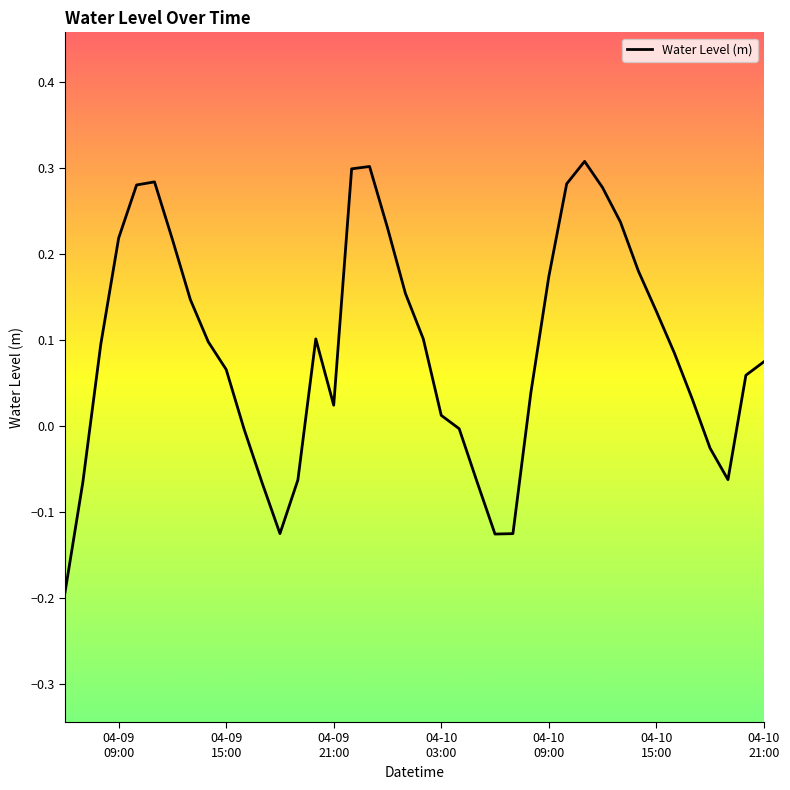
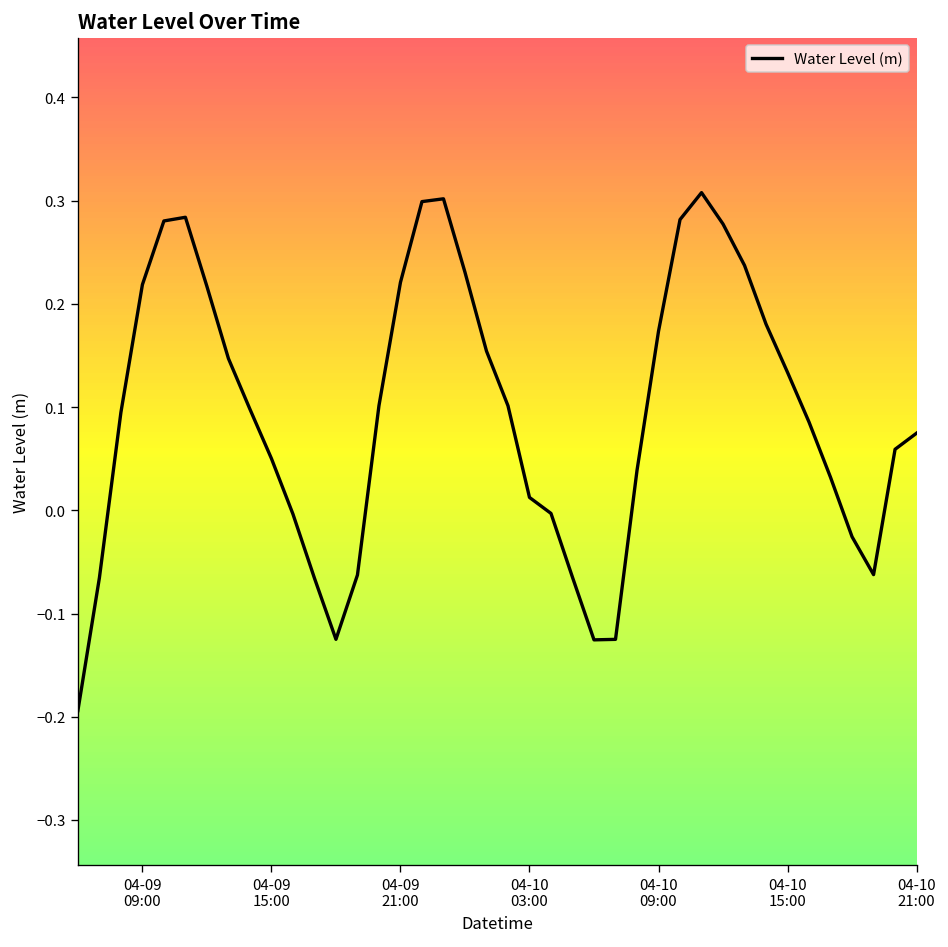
04-09 15:00: 0.07 -> 0.05
04-09 21:00: 0.02 -> 0.22
